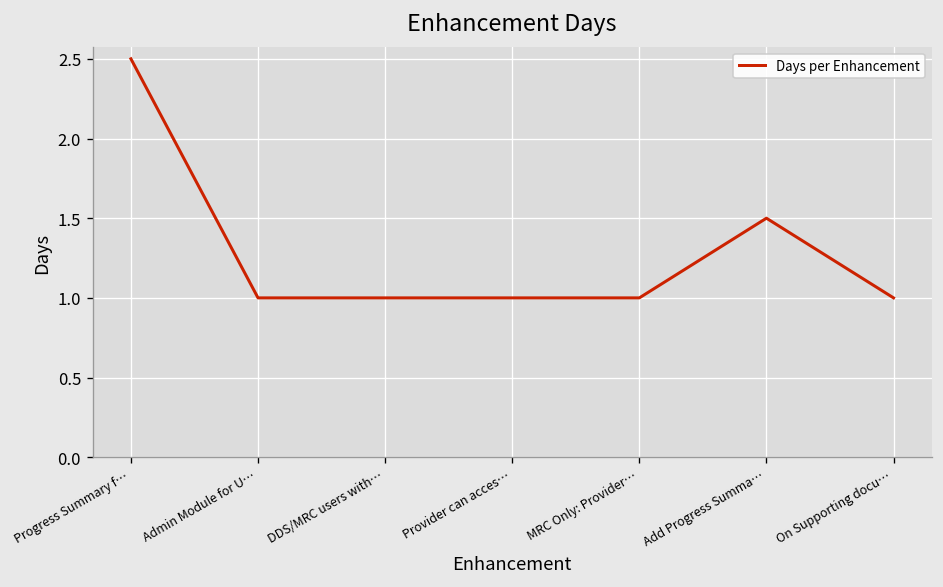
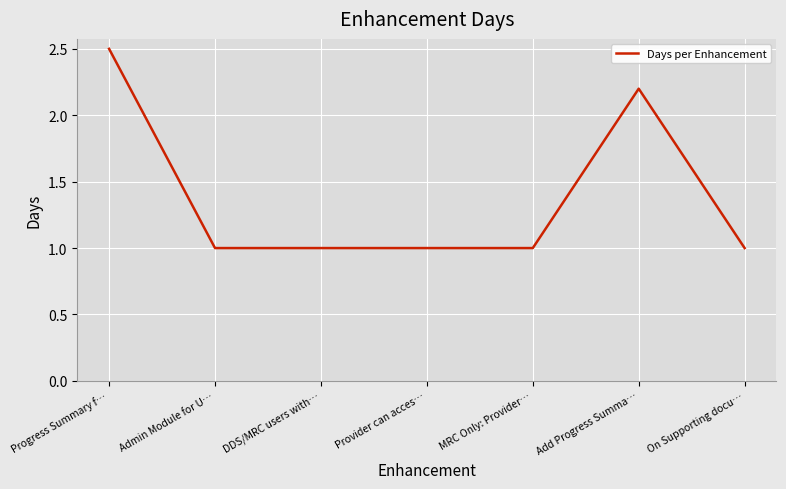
Add Progress Summa…: 1.5 -> 2.2
